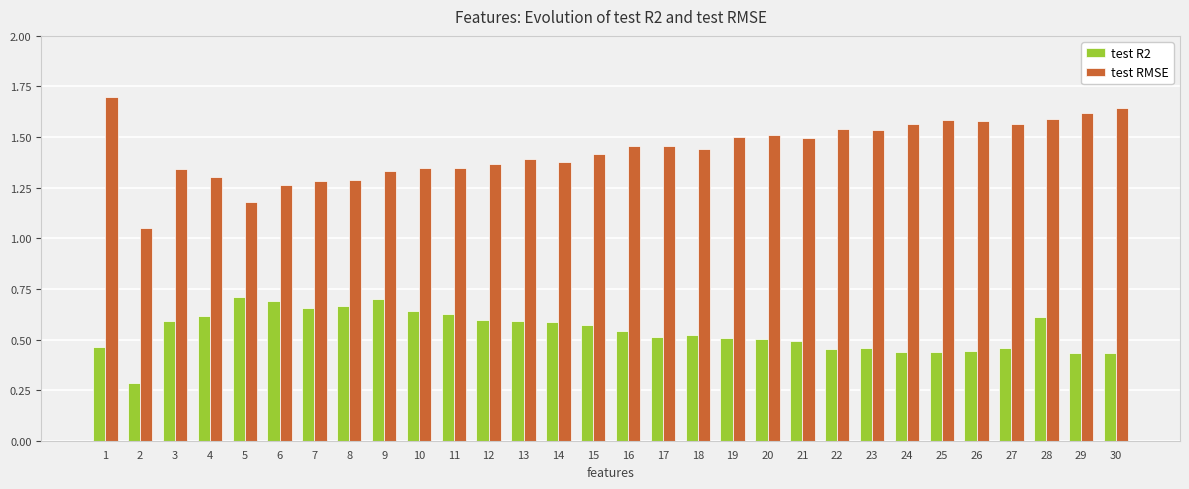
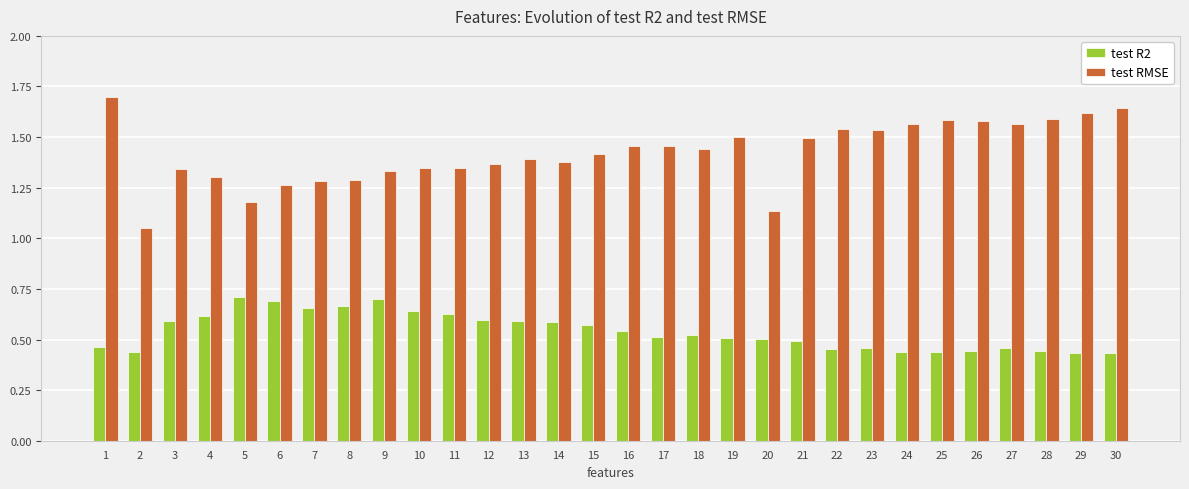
test R2, 2: 0.29 -> 0.44
test RMSE, 20: 1.51 -> 1.14
test R2, 28: 0.61 -> 0.44
